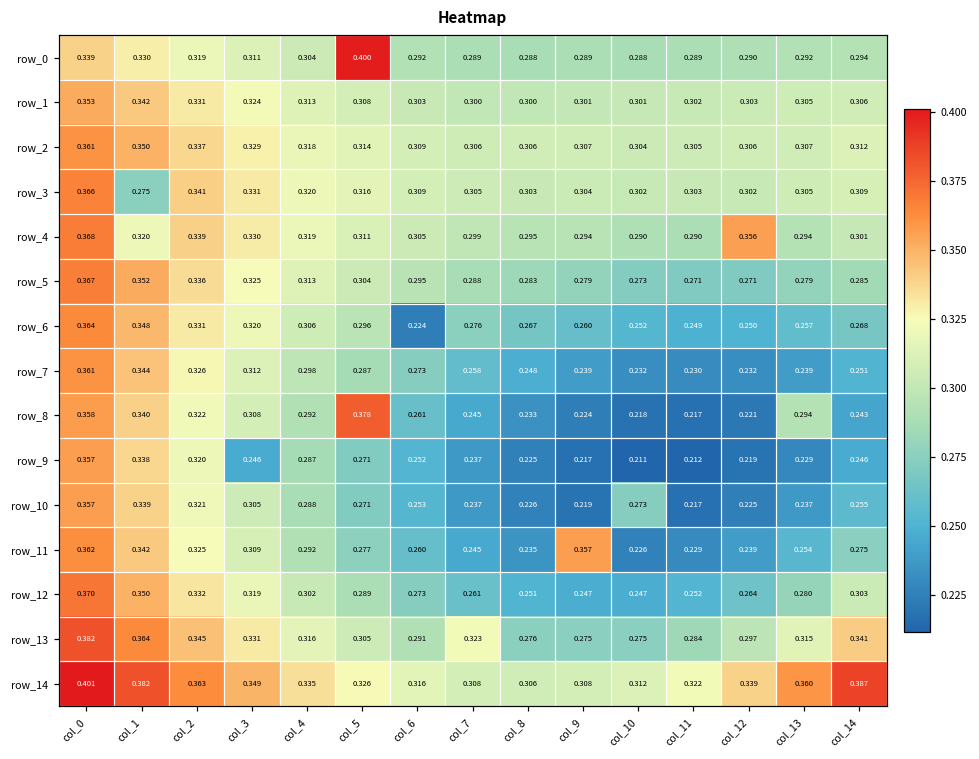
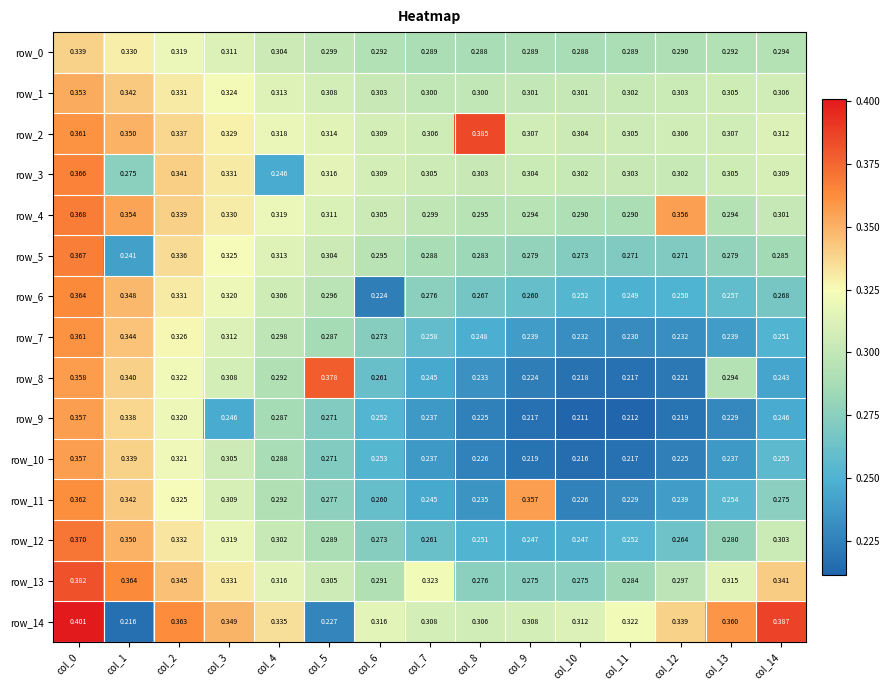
row_0, col_5: 0.400 -> 0.299
row_2, col_8: 0.306 -> 0.385
row_3, col_4: 0.320 -> 0.246
row_4, col_1: 0.320 -> 0.354
row_5, col_1: 0.352 -> 0.241
row_10, col_10: 0.273 -> 0.216
row_14, col_1: 0.382 -> 0.216
row_14, col_5: 0.326 -> 0.227
